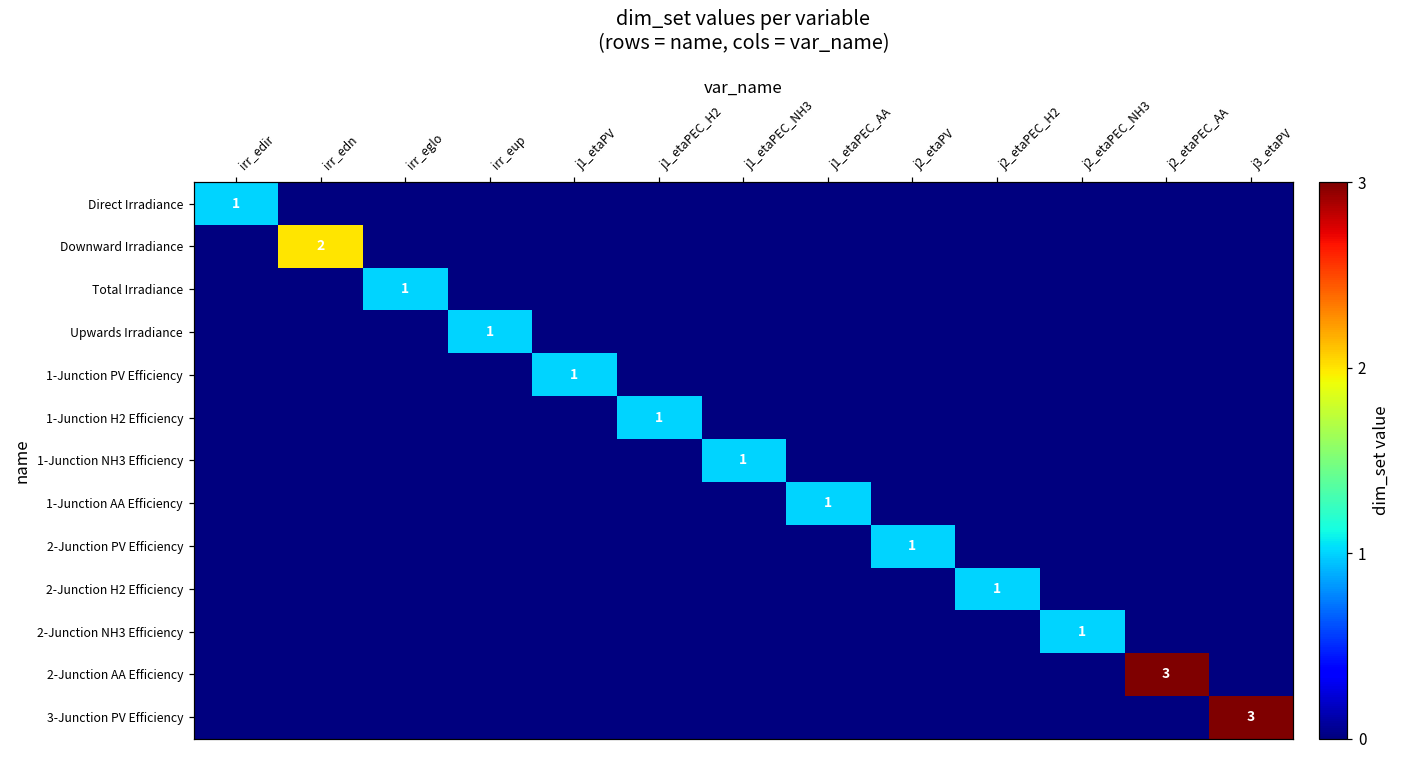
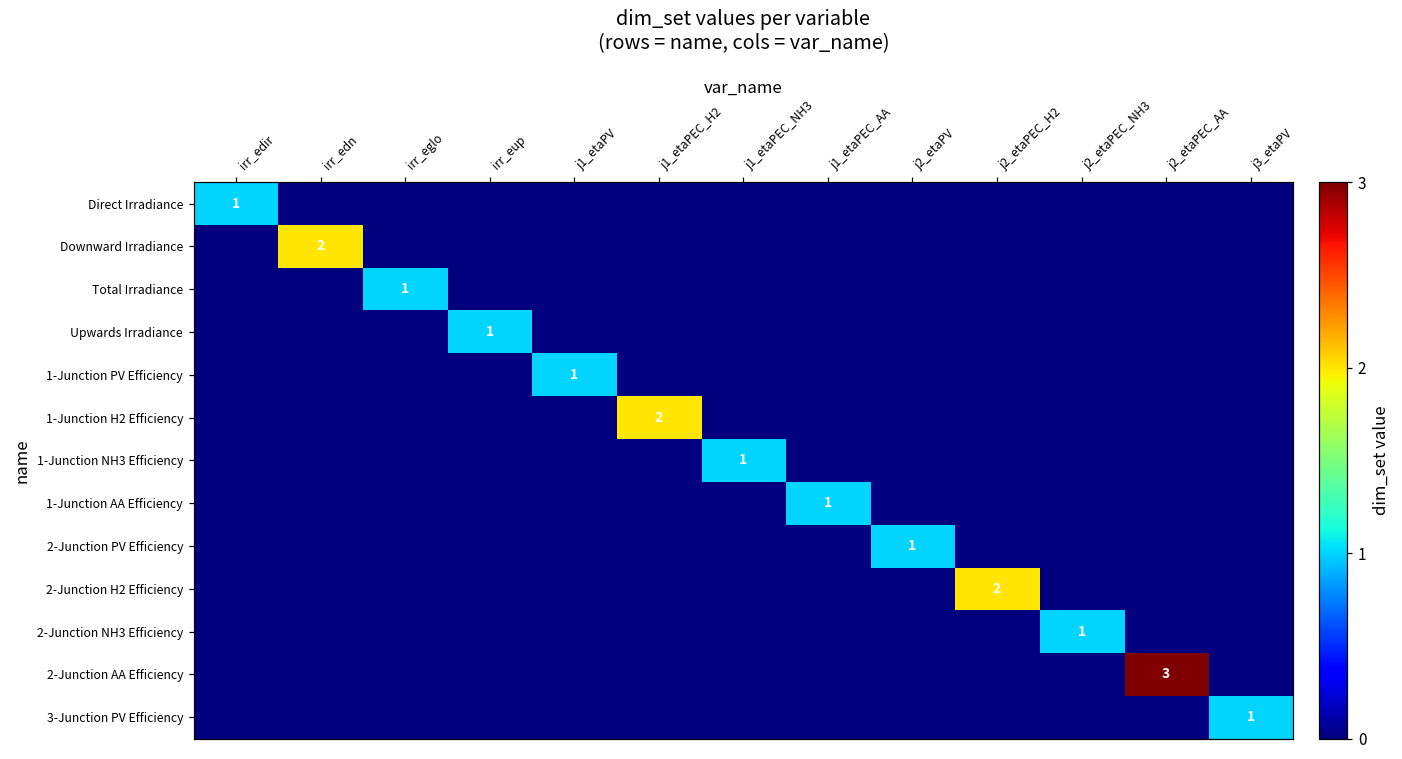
1-Junction H2 Efficiency, j1_etaPEC_H2: 1 -> 2
2-Junction H2 Efficiency, j2_etaPEC_H2: 1 -> 2
3-Junction PV Efficiency, j3_etaPV: 3 -> 1
